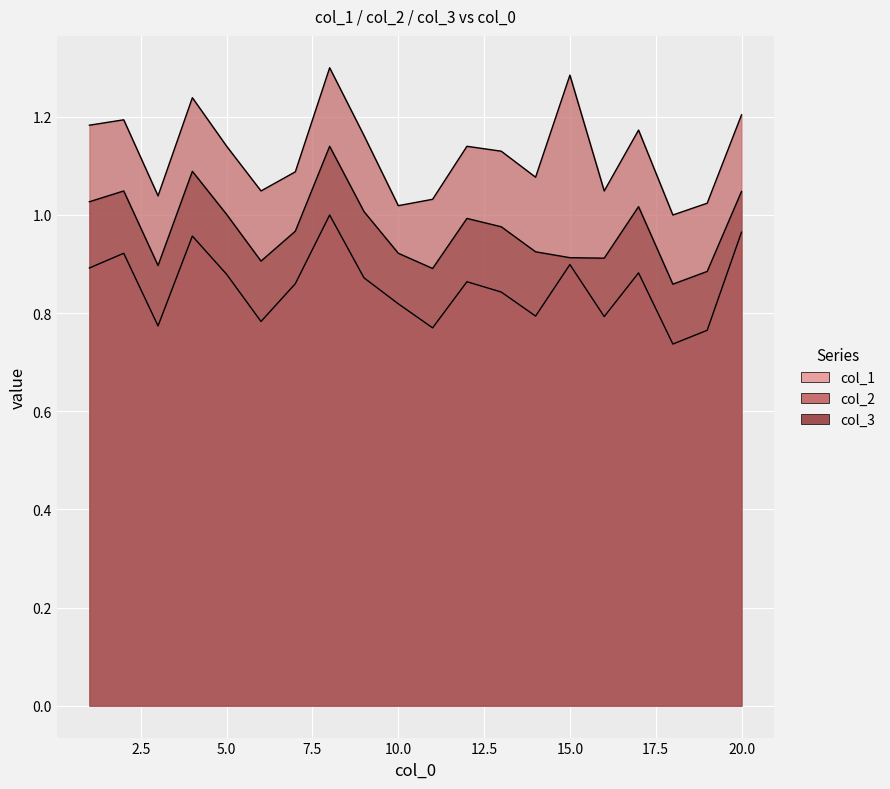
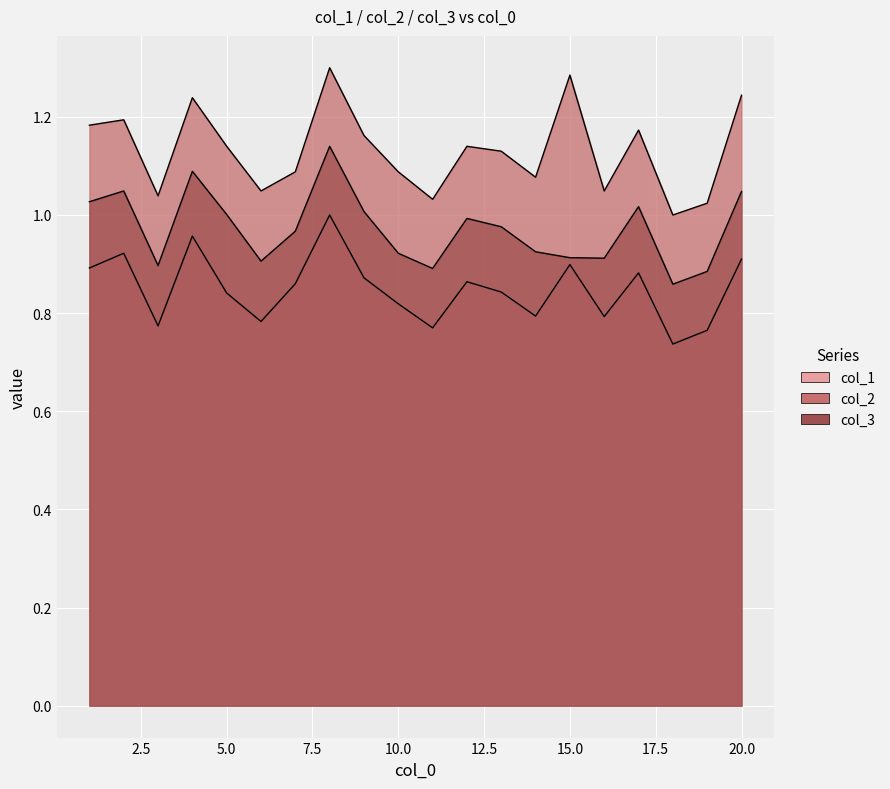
col_1, 5.0: 0.88 -> 0.84
col_2, 10.0: 1.02 -> 1.09
col_1, 20.0: 0.97 -> 0.91
col_2, 20.0: 1.20 -> 1.24
